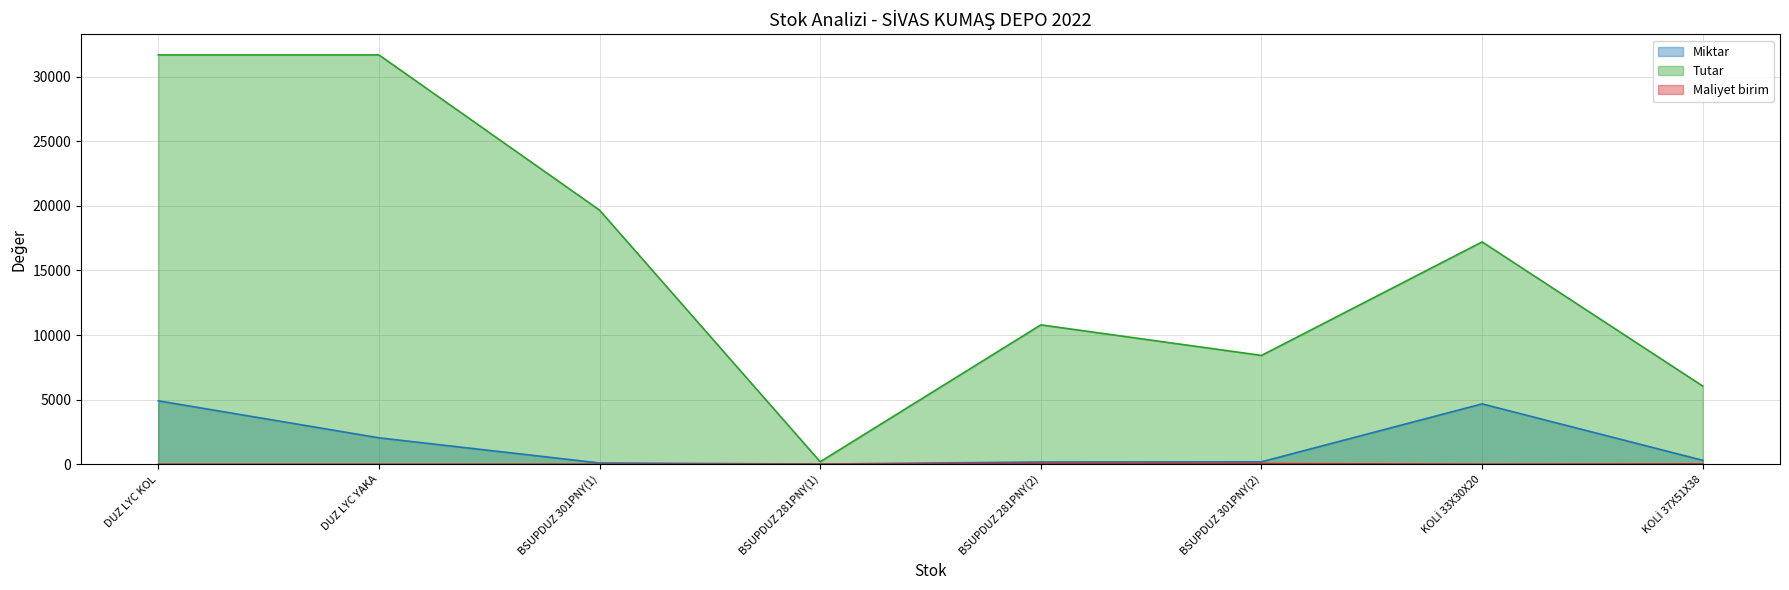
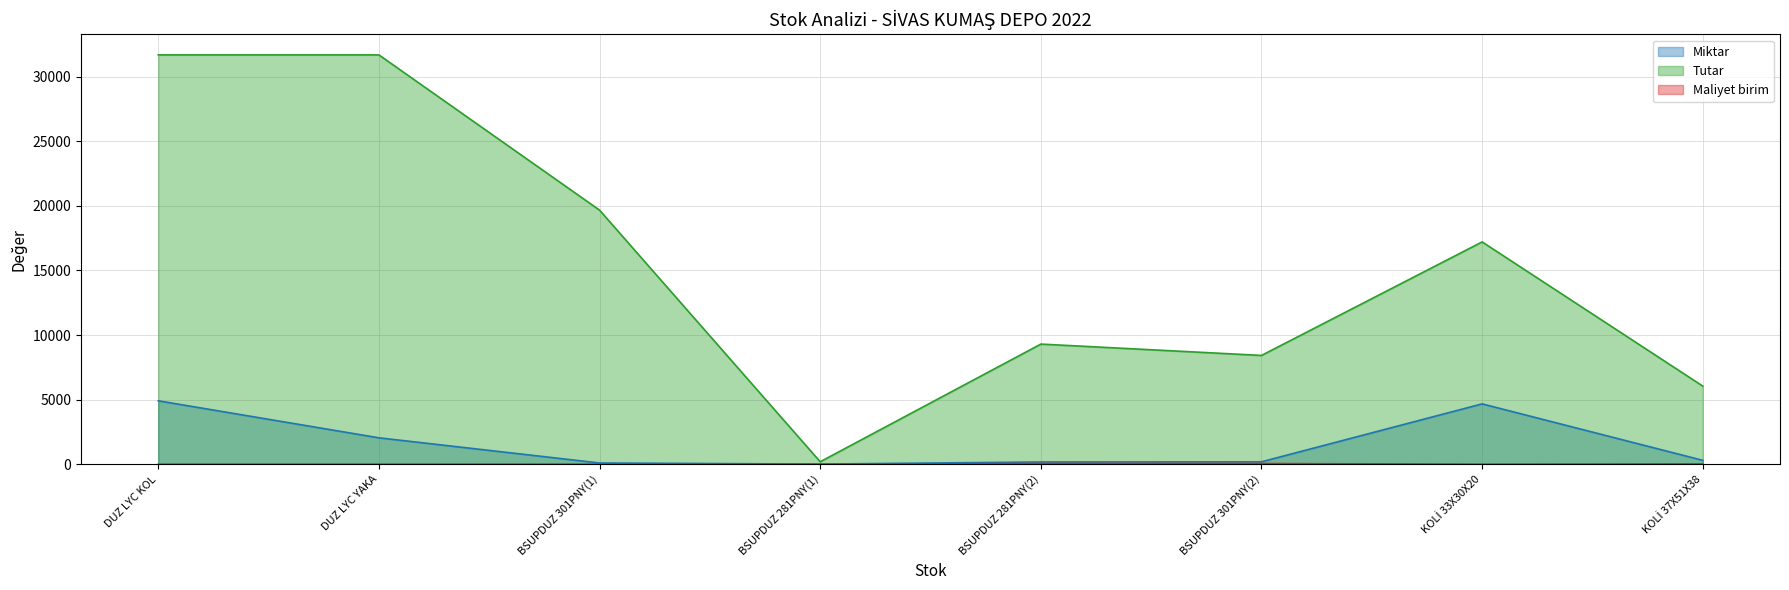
Tutar, BSUPDUZ 281PNY(2): 10800 -> 9300
